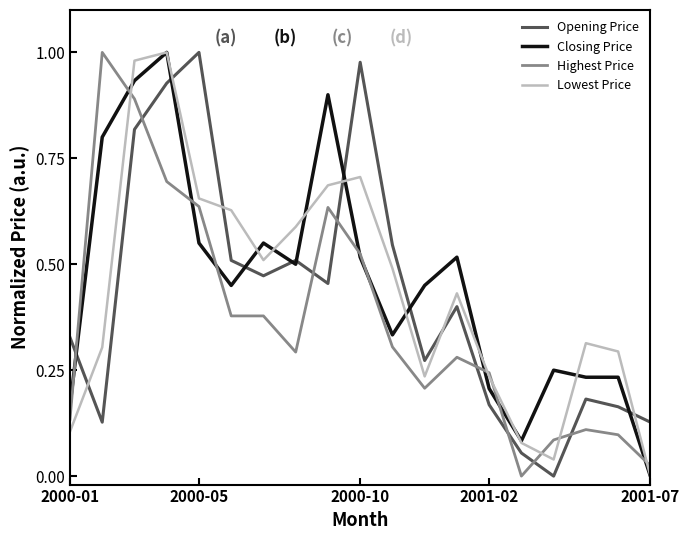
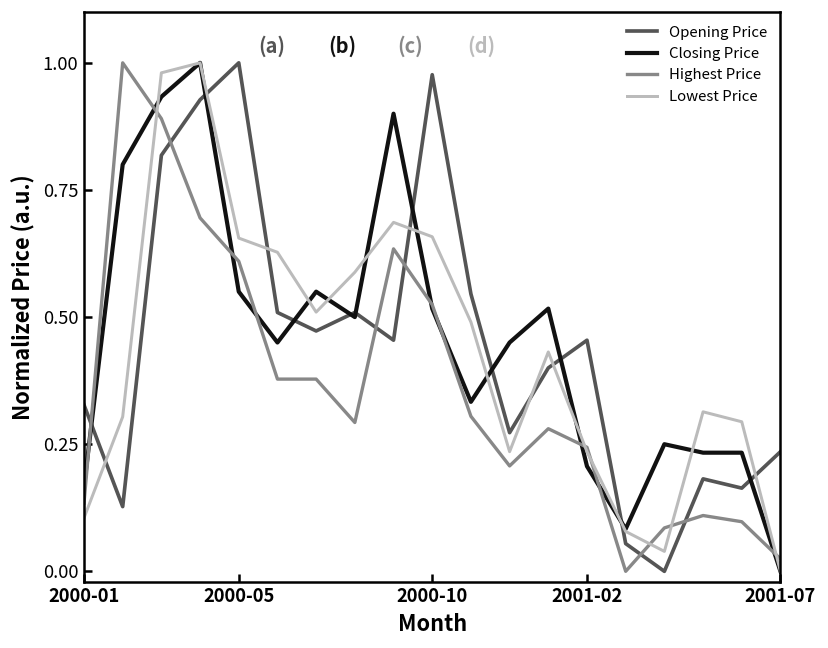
Highest Price, 2000-05: 0.64 -> 0.61
Lowest Price, 2000-10: 0.71 -> 0.66
Opening Price, 2001-02: 0.17 -> 0.45
Opening Price, 2001-07: 0.13 -> 0.24
